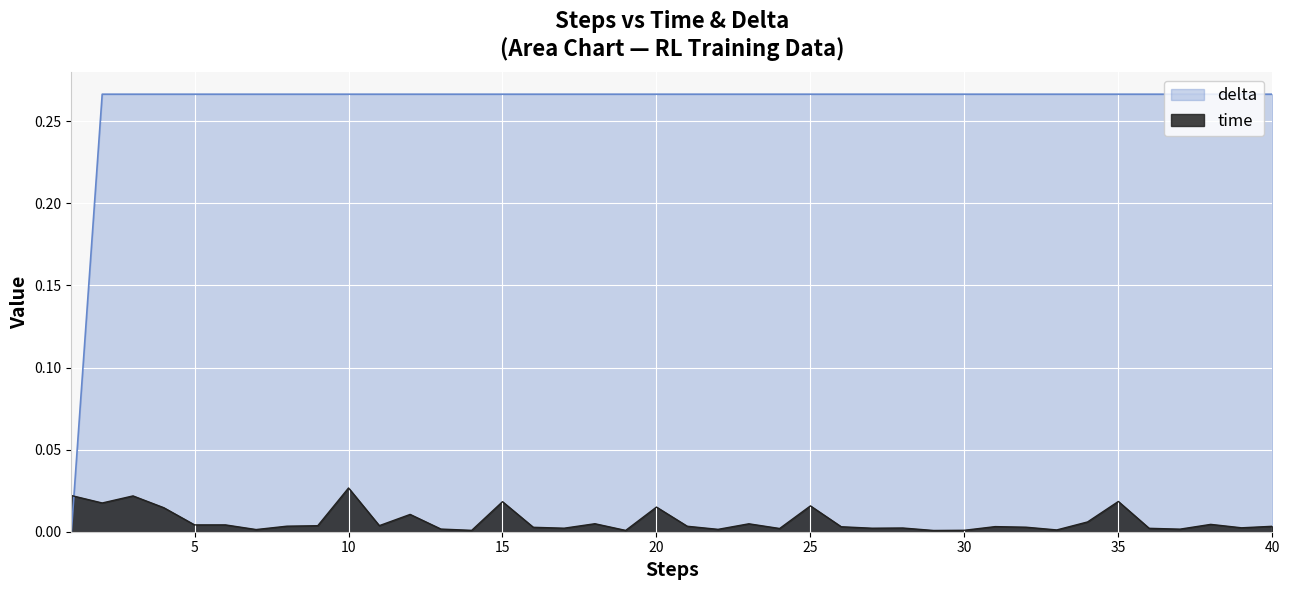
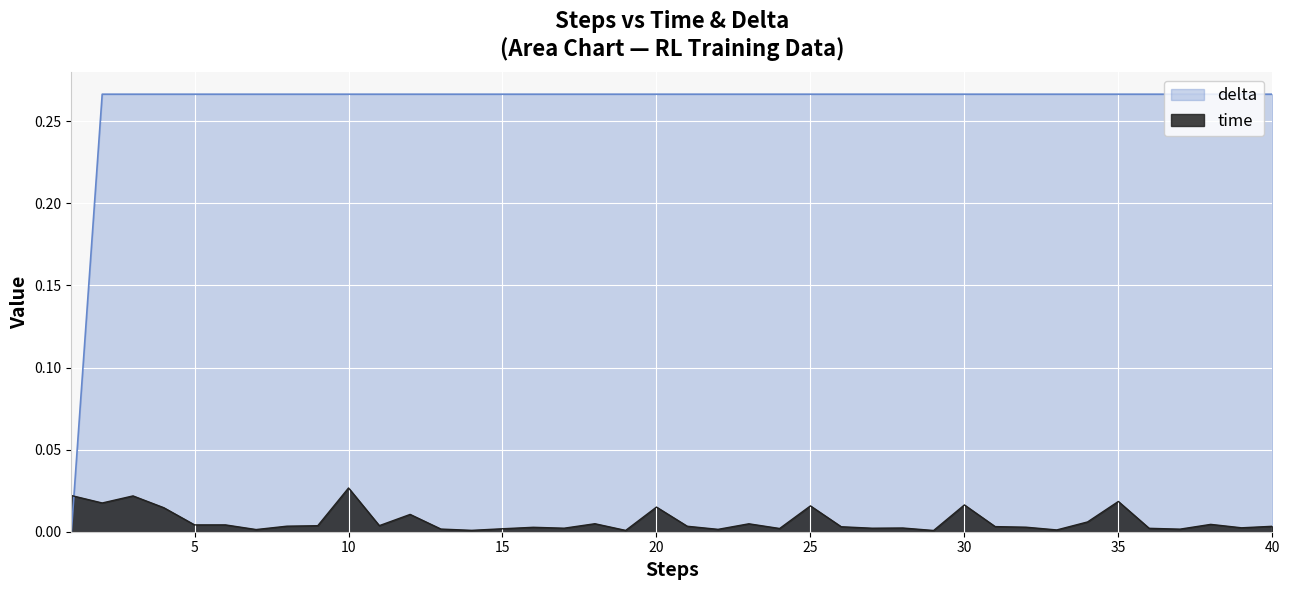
time, 15: 0.018 -> 0.002
time, 30: 0.001 -> 0.016
